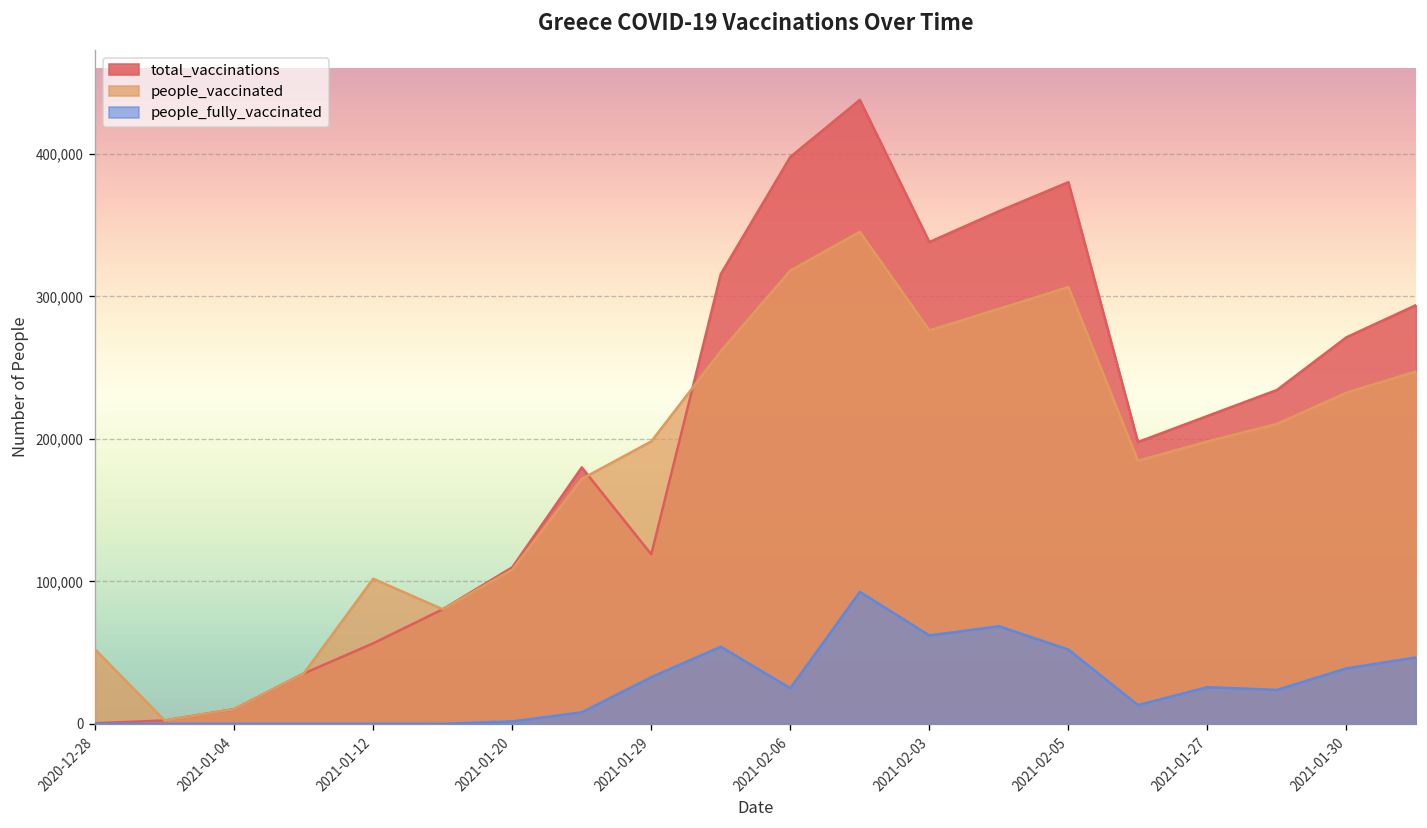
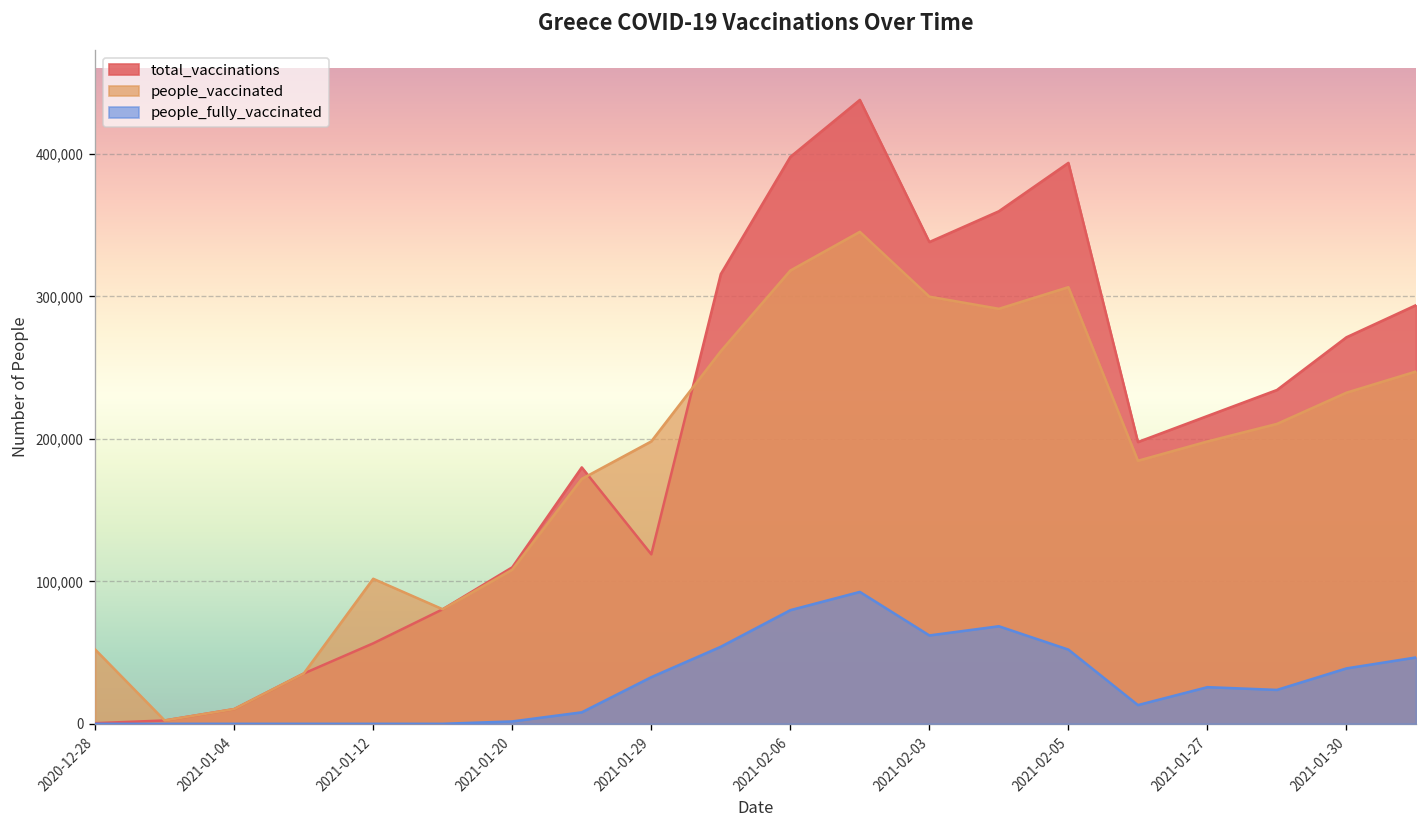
people_fully_vaccinated, 2021-02-06: 25,000 -> 80,000
people_vaccinated, 2021-02-03: 276,000 -> 300,000
total_vaccinations, 2021-02-05: 380,000 -> 394,000
